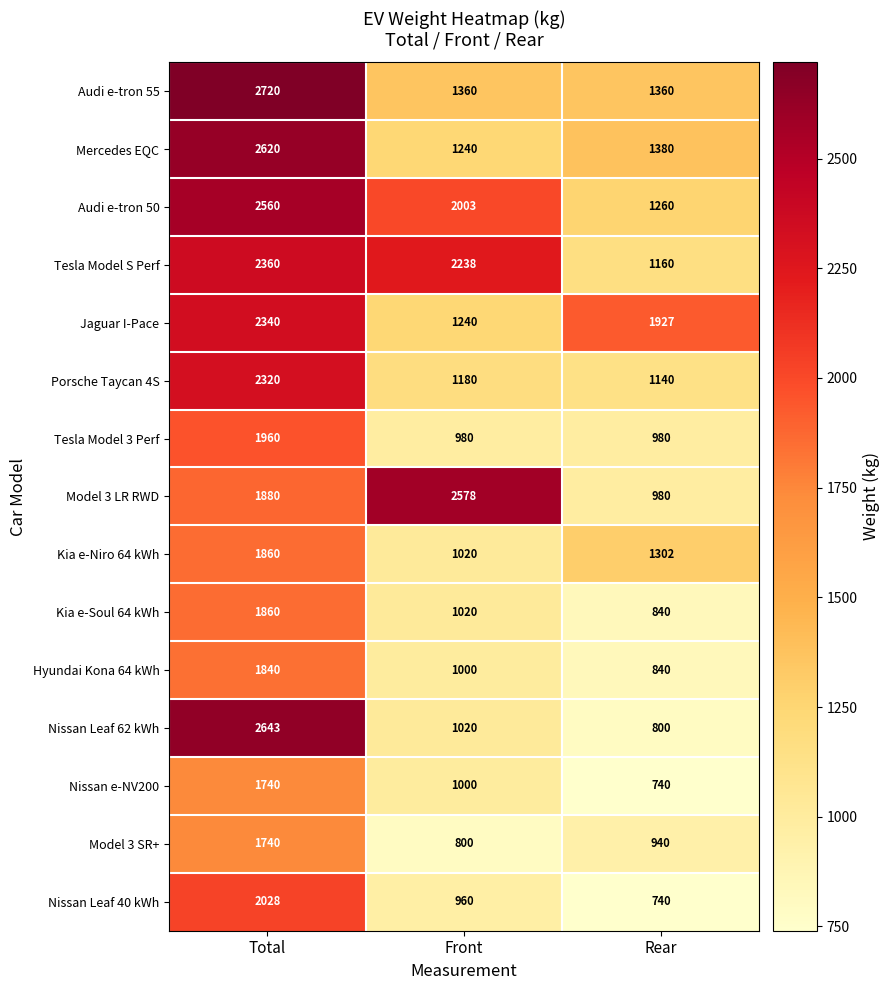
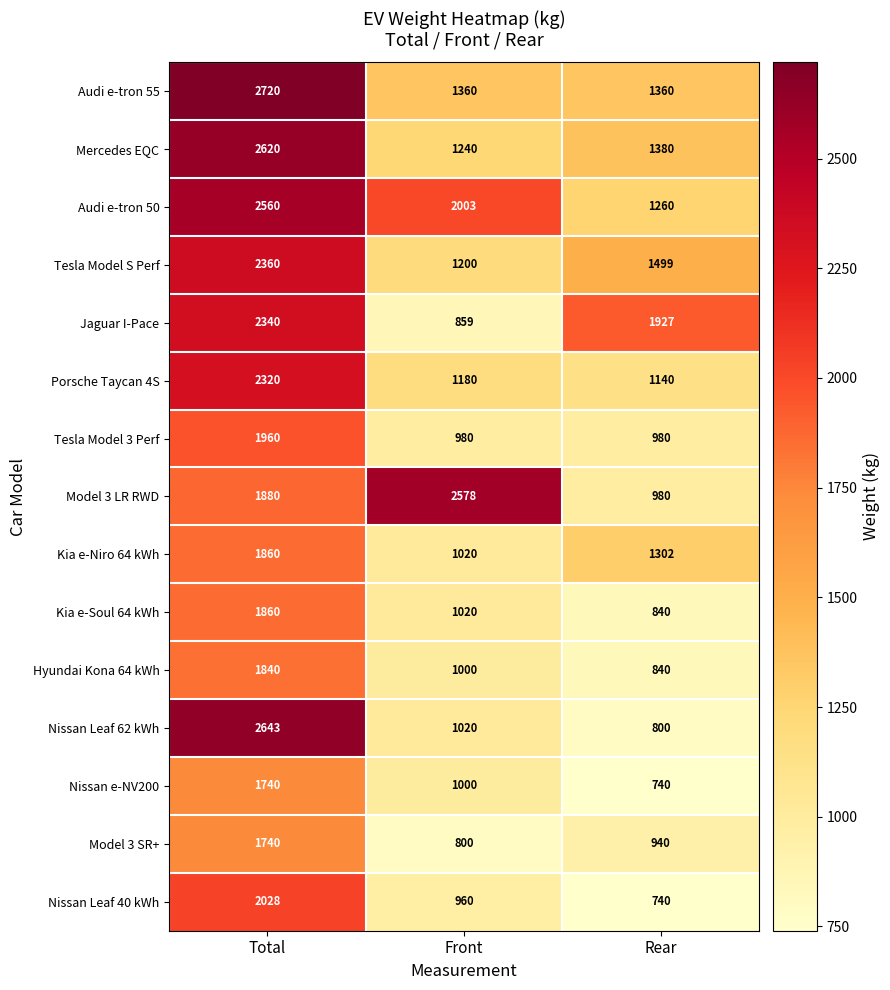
Tesla Model S Perf, Front: 2238 -> 1200
Tesla Model S Perf, Rear: 1160 -> 1499
Jaguar I-Pace, Front: 1240 -> 859
